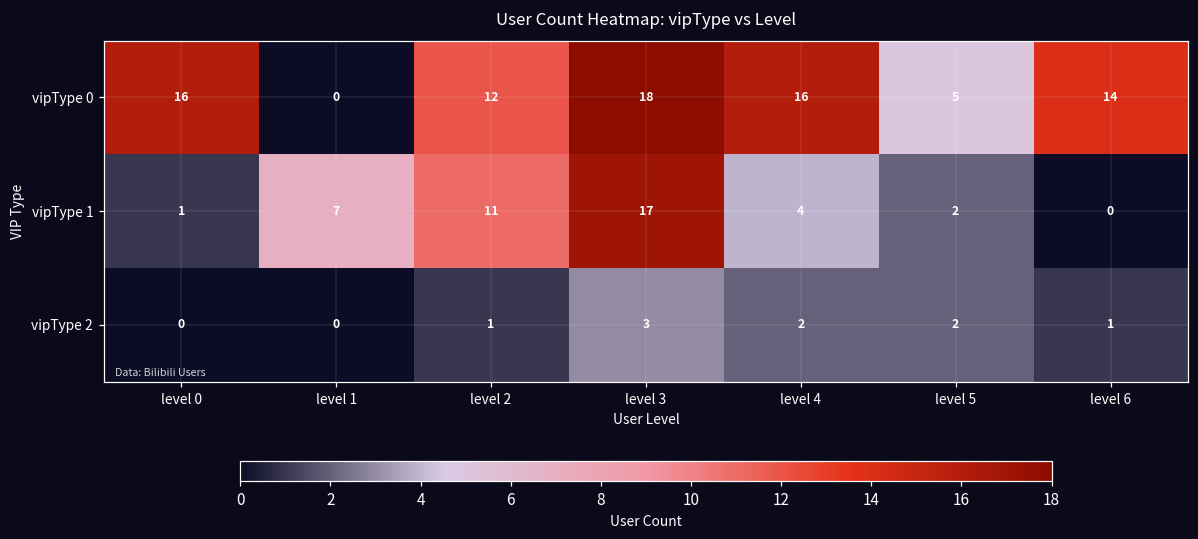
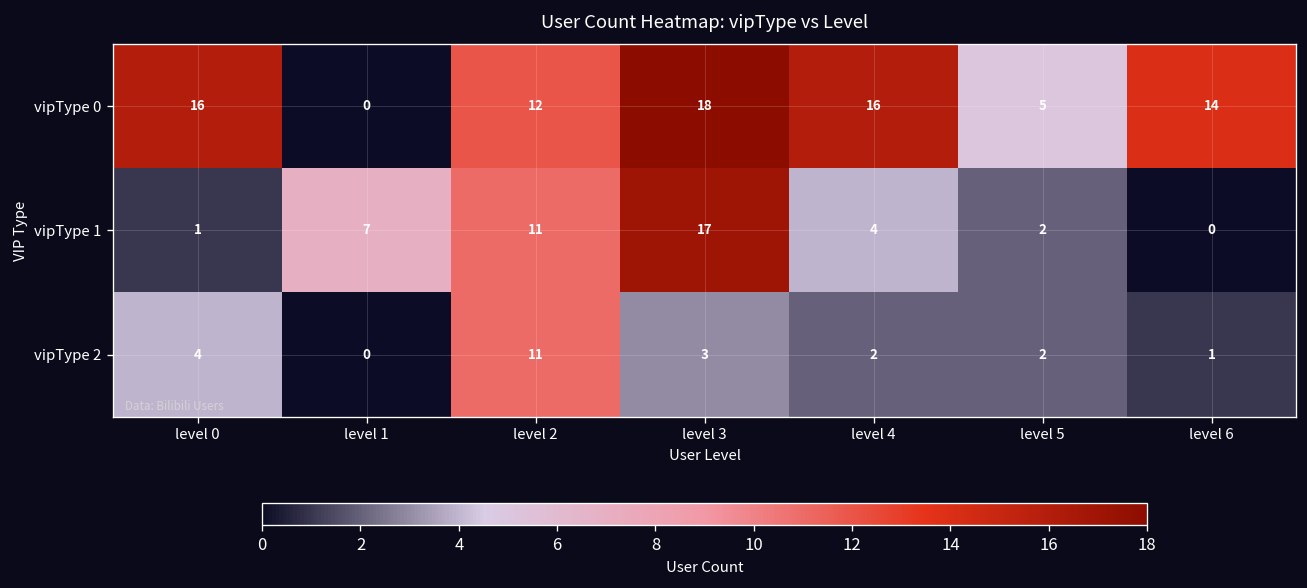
vipType 2, level 0: 0 -> 4
vipType 2, level 2: 1 -> 11
